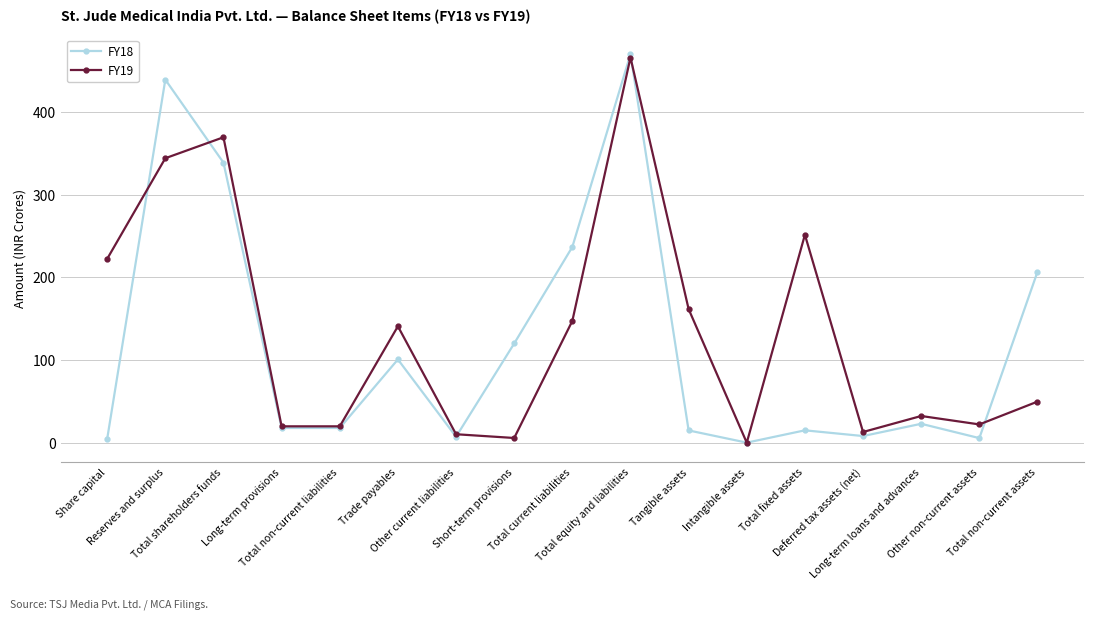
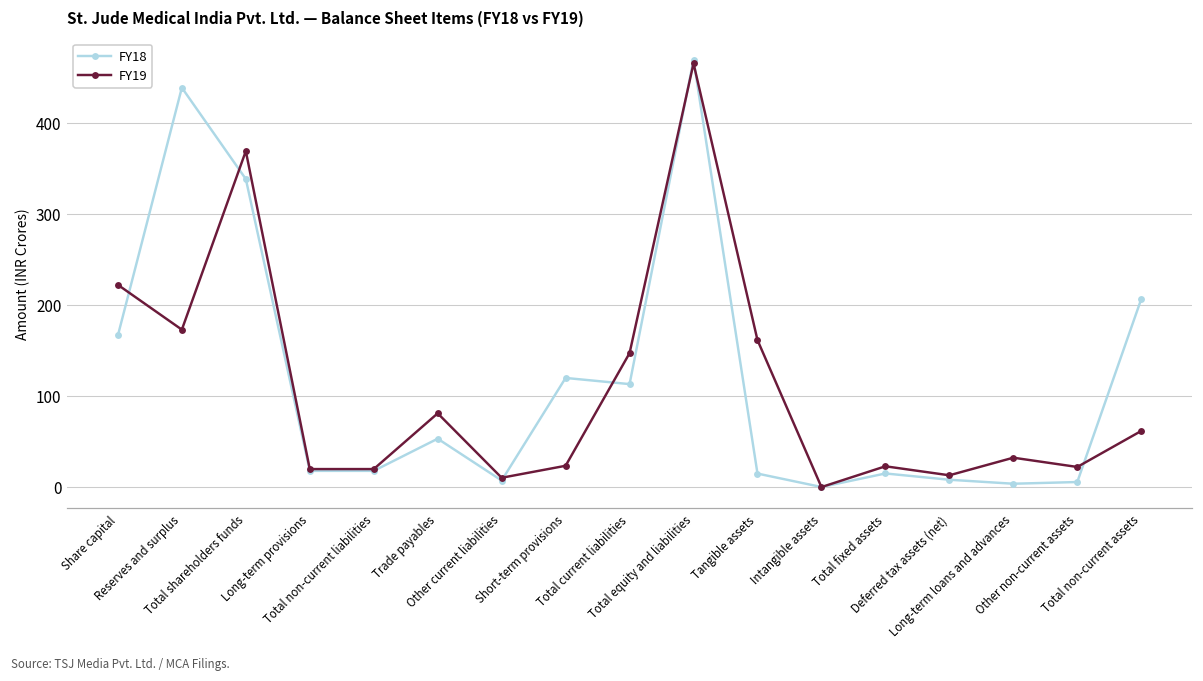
FY18, Share capital: 0 -> 170
FY19, Reserves and surplus: 340 -> 170
FY18, Trade payables: 100 -> 50
FY19, Trade payables: 140 -> 80
FY19, Short-term provisions: 10 -> 20
FY18, Total current liabilities: 240 -> 110
FY19, Total fixed assets: 250 -> 20
FY18, Long-term loans and advances: 20 -> 0
FY19, Total non-current assets: 50 -> 60
